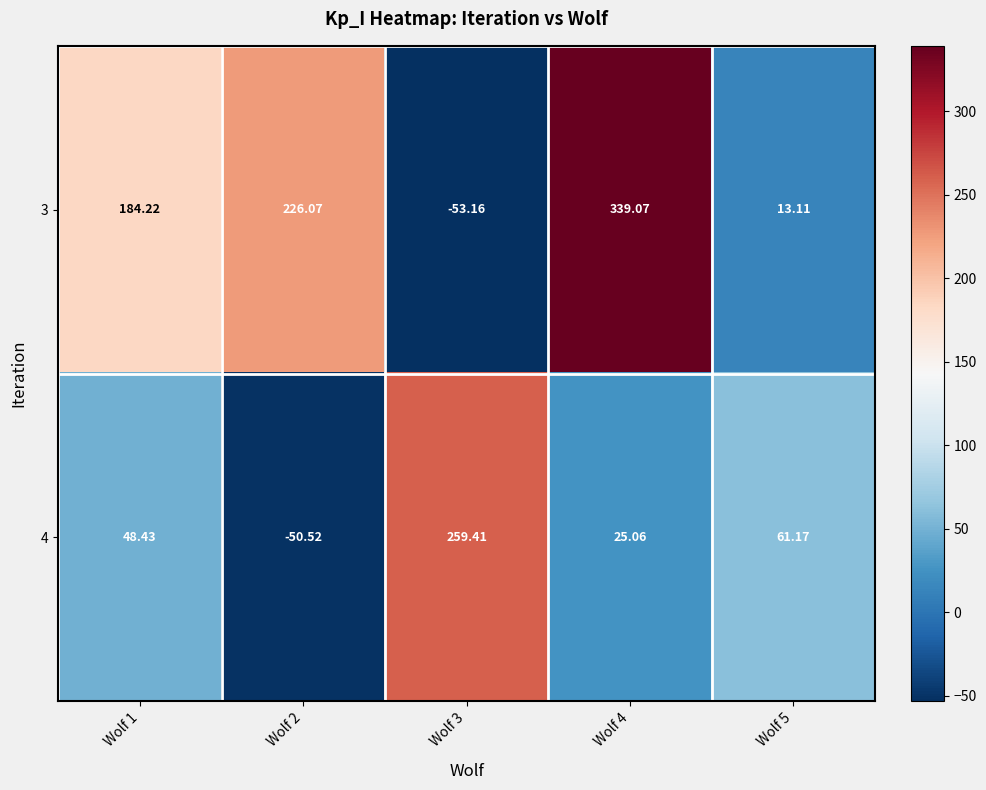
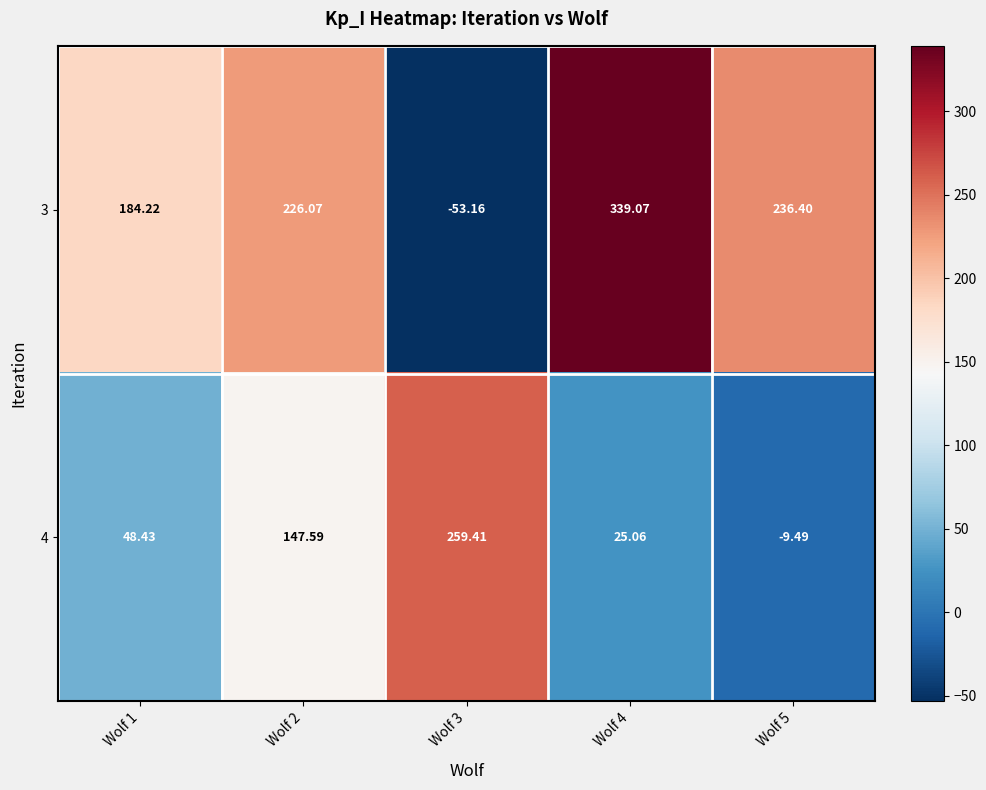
3, Wolf 5: 13.11 -> 236.40
4, Wolf 2: -50.52 -> 147.59
4, Wolf 5: 61.17 -> -9.49
